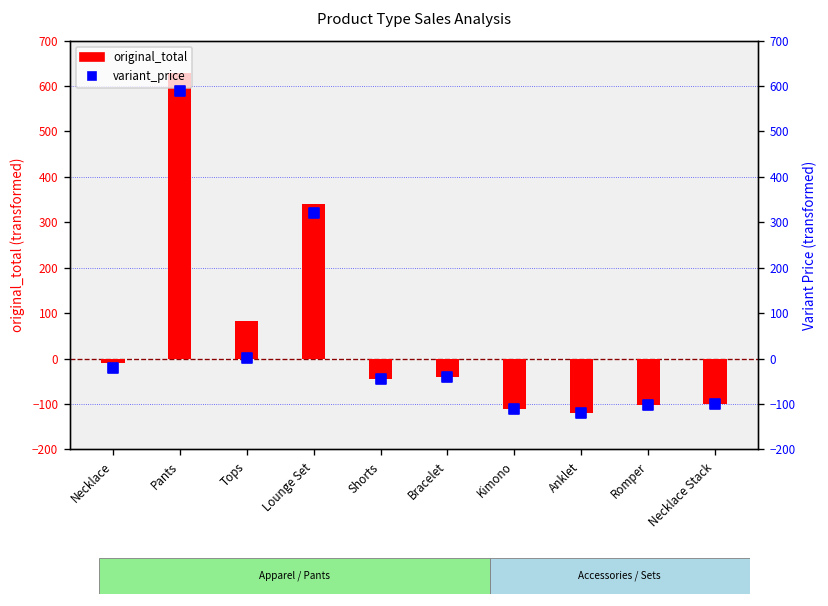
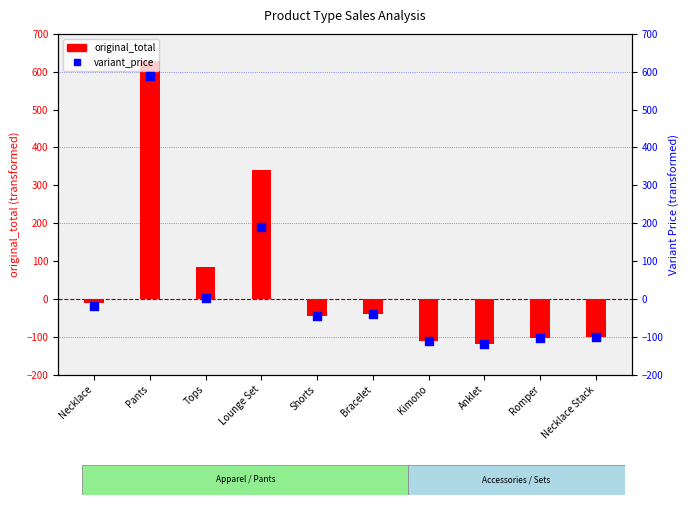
variant_price, Lounge Set: 320 -> 190
